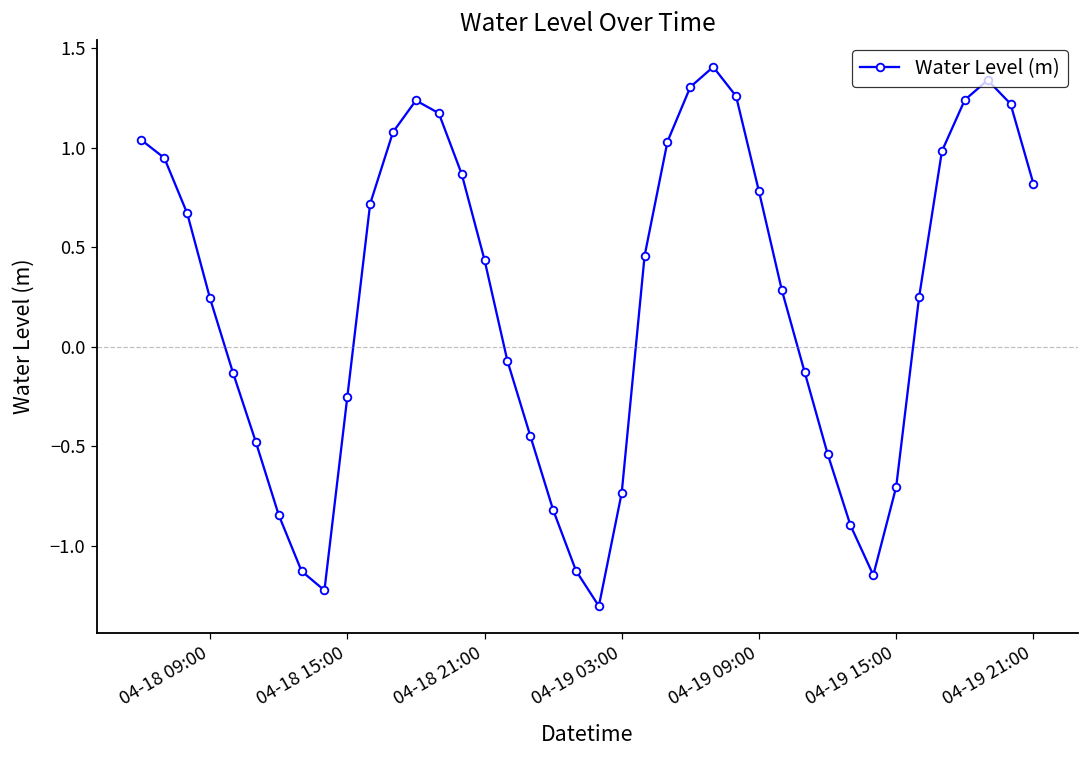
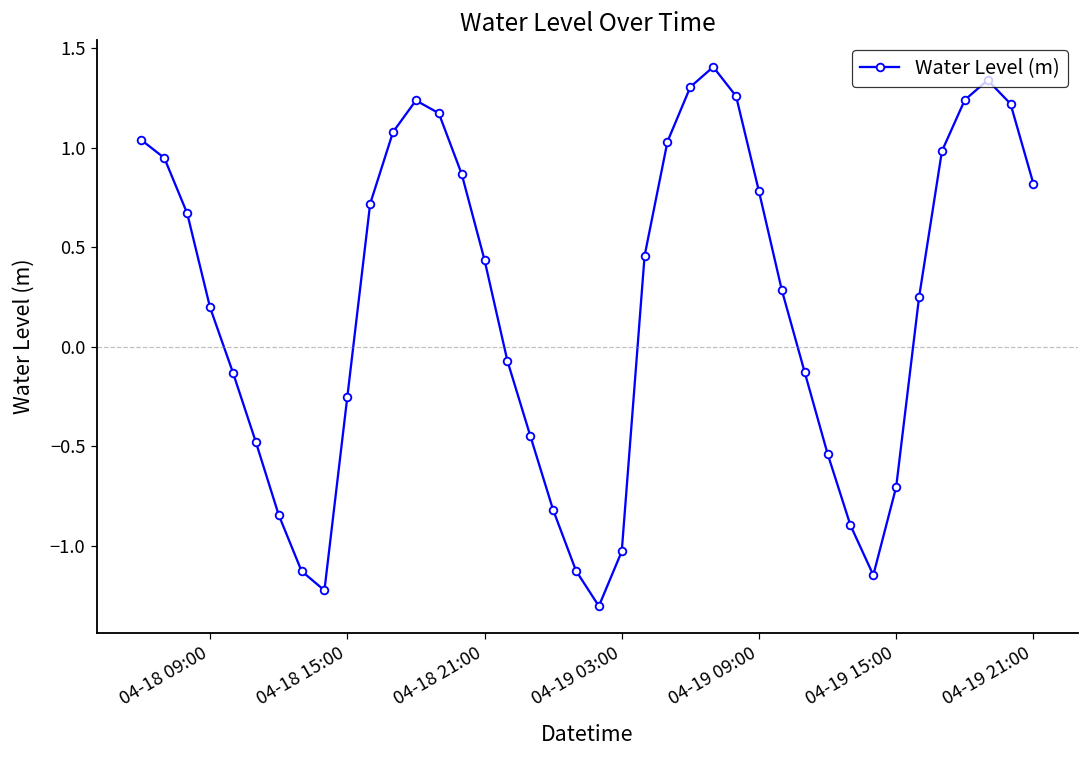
04-18 09:00: 0.24 -> 0.20
04-19 03:00: -0.73 -> -1.03
